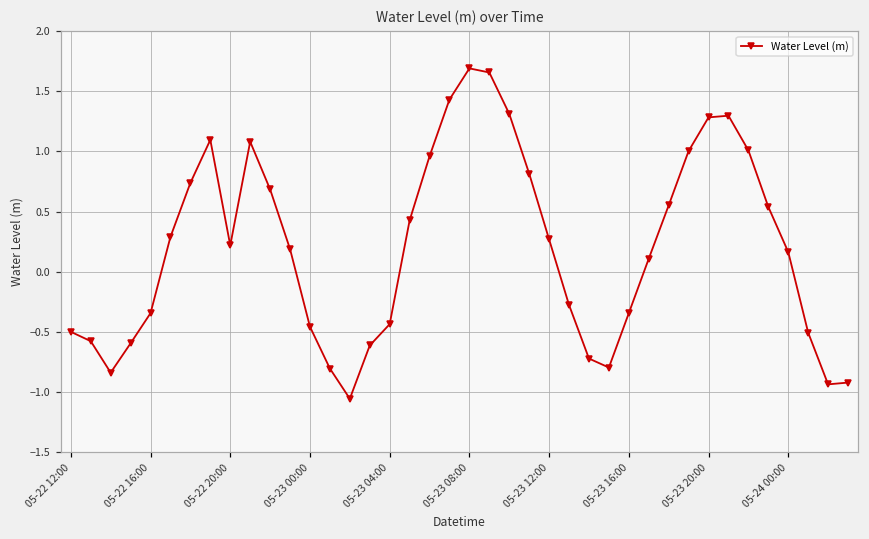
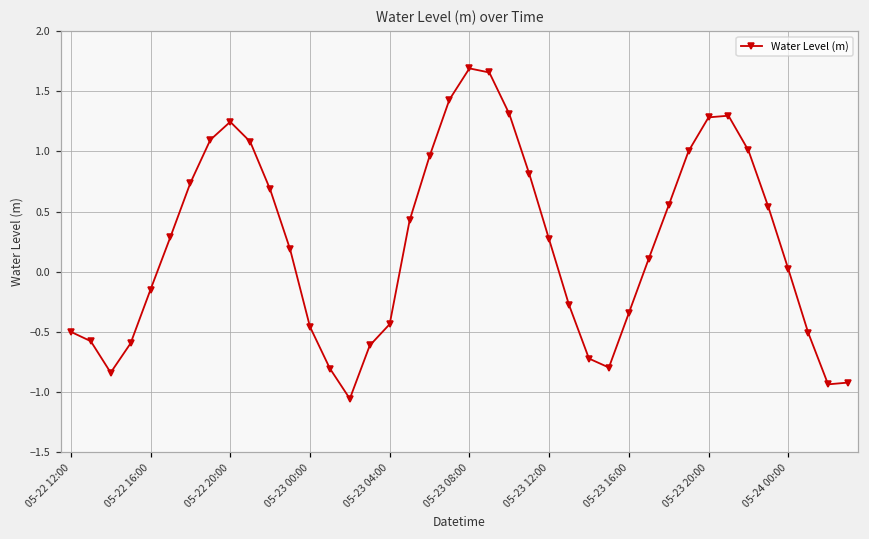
05-22 16:00: -0.35 -> -0.15
05-22 20:00: 0.22 -> 1.25
05-24 00:00: 0.16 -> 0.02
